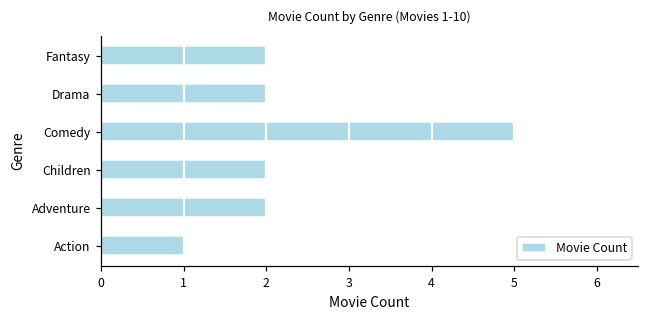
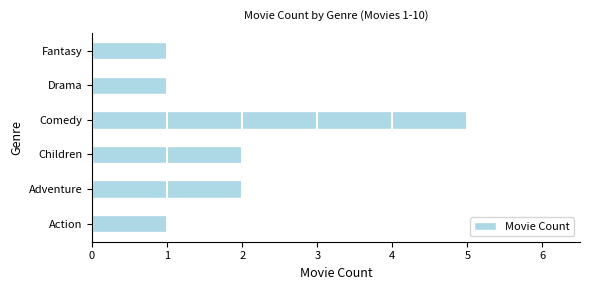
Fantasy: 2 -> 1
Drama: 2 -> 1
